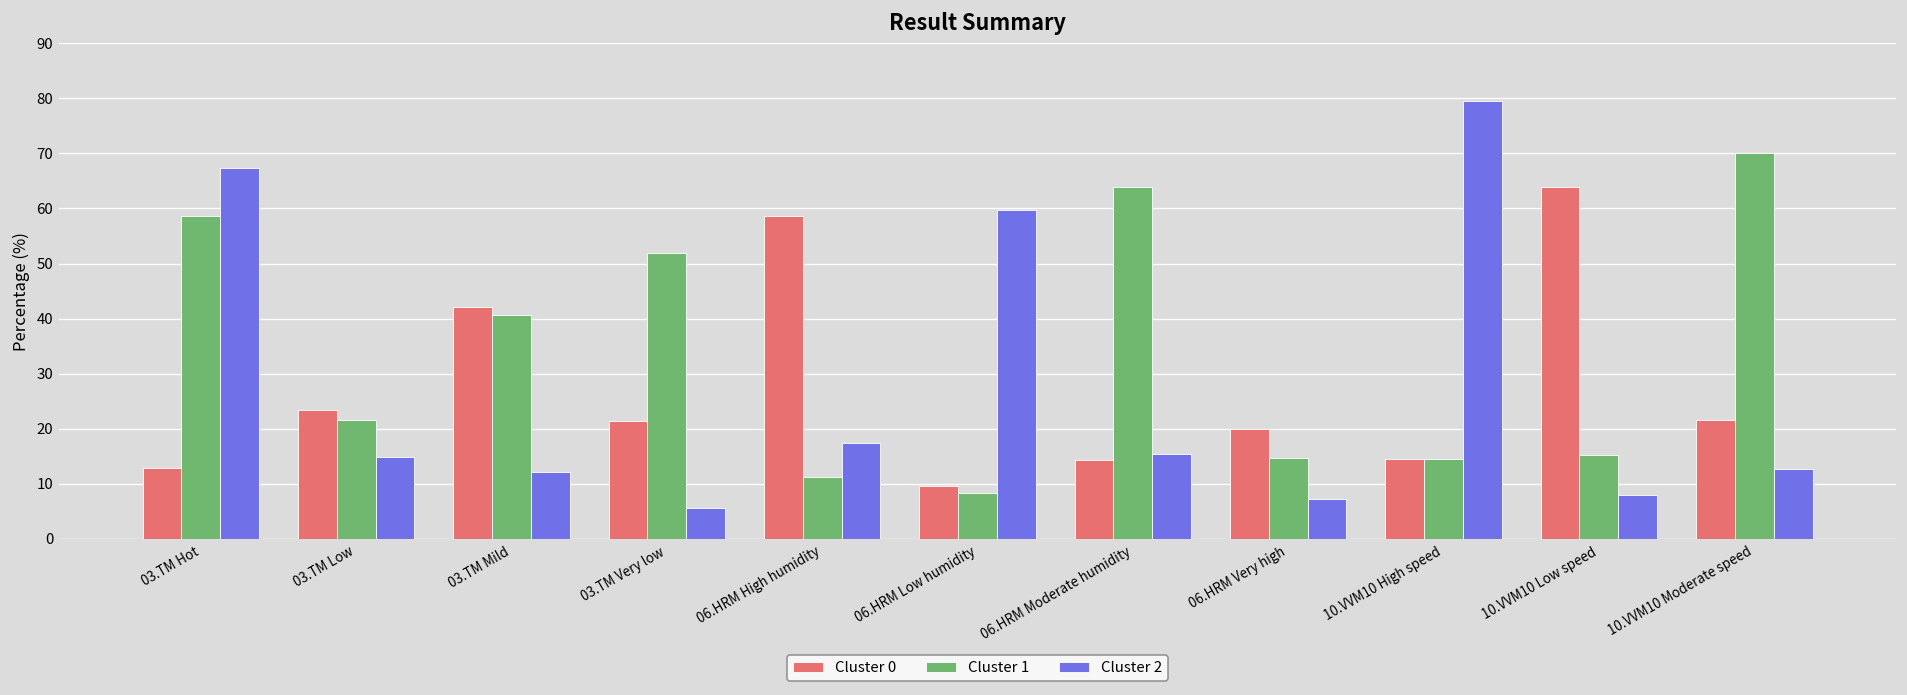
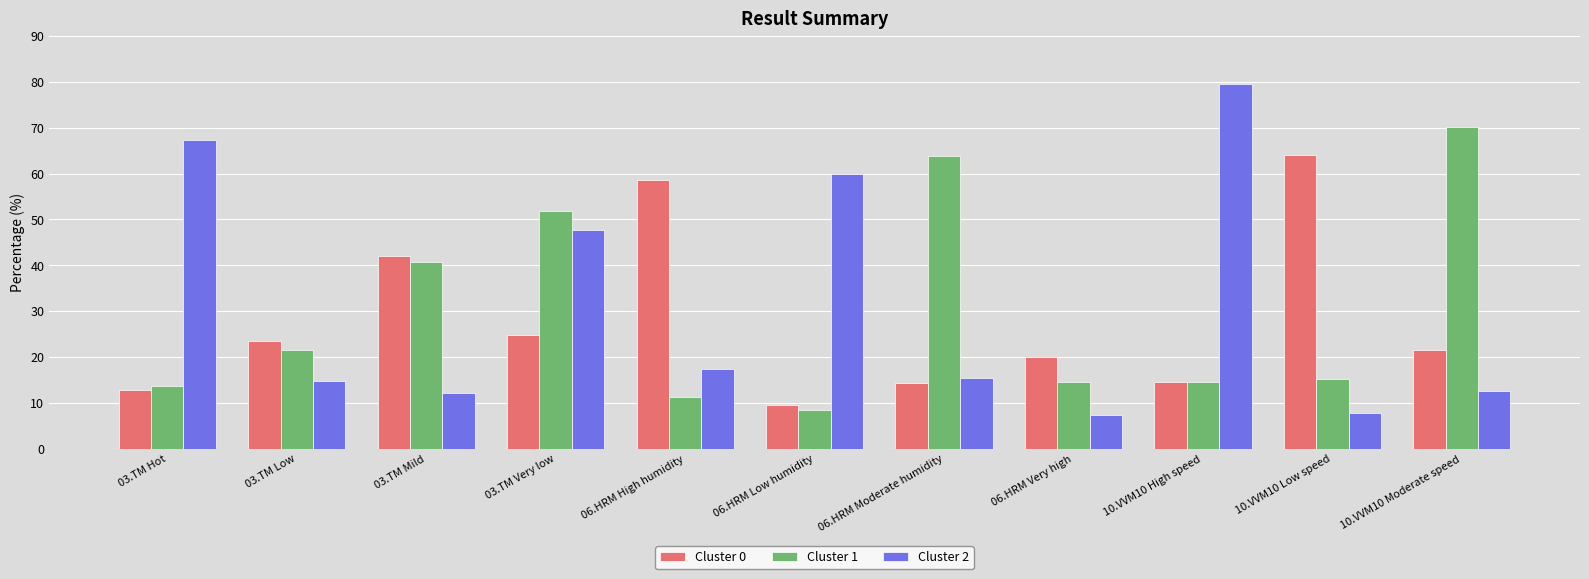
Cluster 1, 03.TM Hot: 59 -> 14
Cluster 0, 03.TM Very low: 21 -> 25
Cluster 2, 03.TM Very low: 6 -> 48
